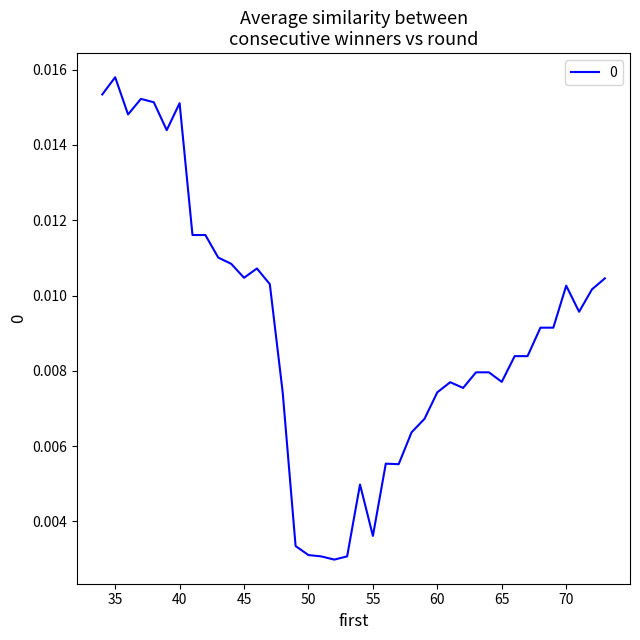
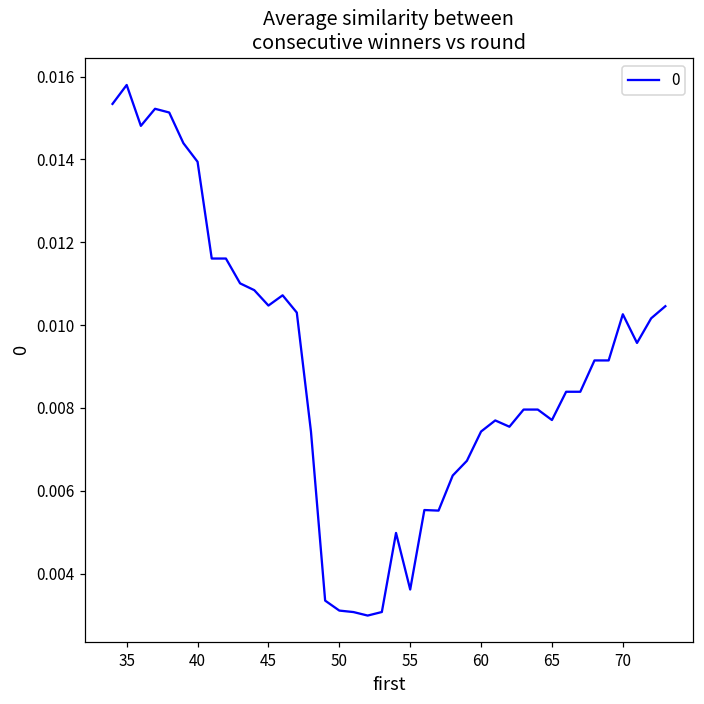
40: 0.0151 -> 0.0139
